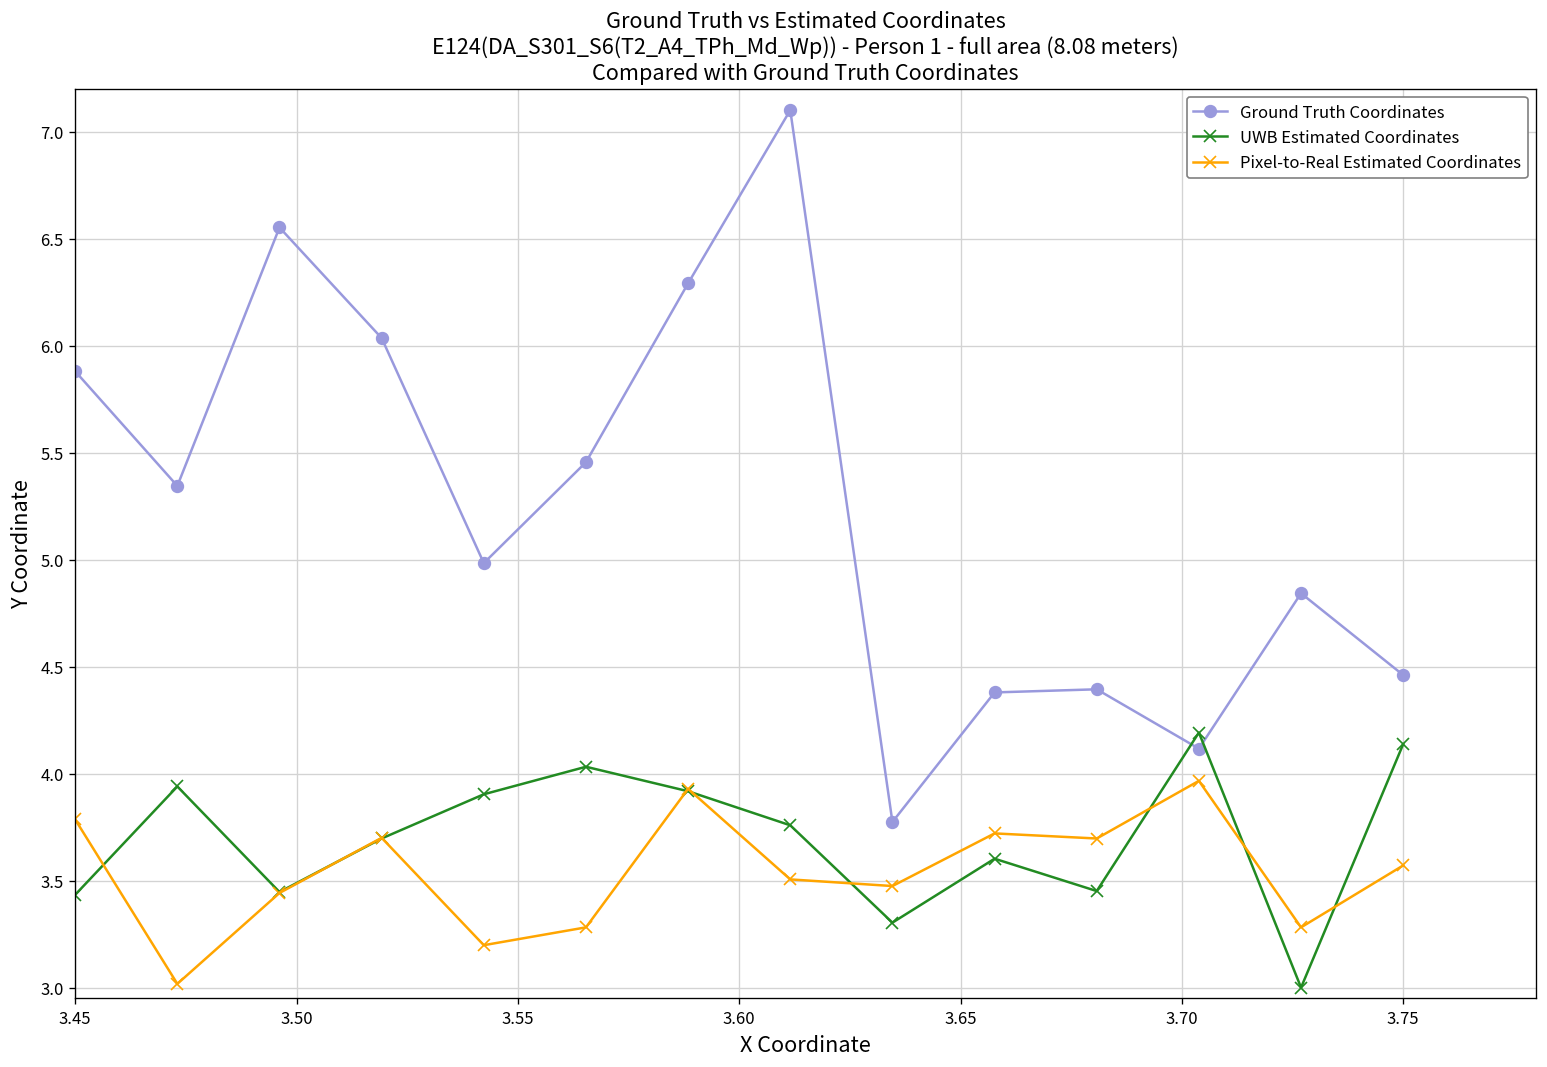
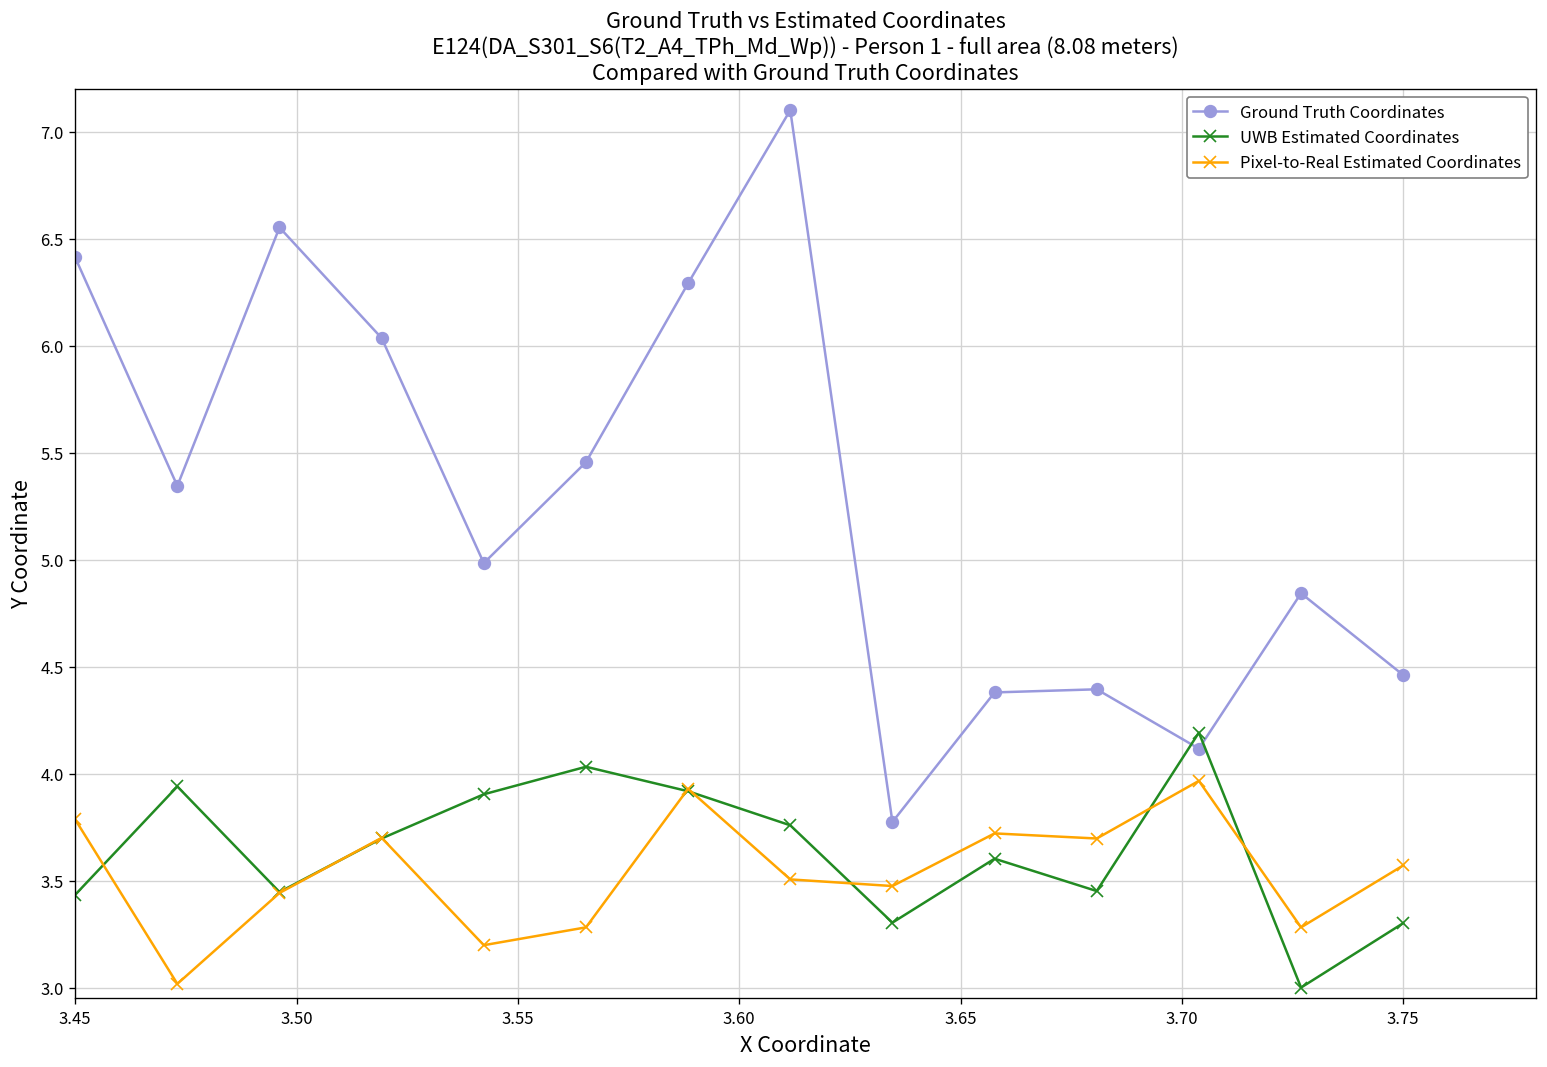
Ground Truth Coordinates, 3.45: 5.88 -> 6.41
UWB Estimated Coordinates, 3.75: 4.14 -> 3.30
